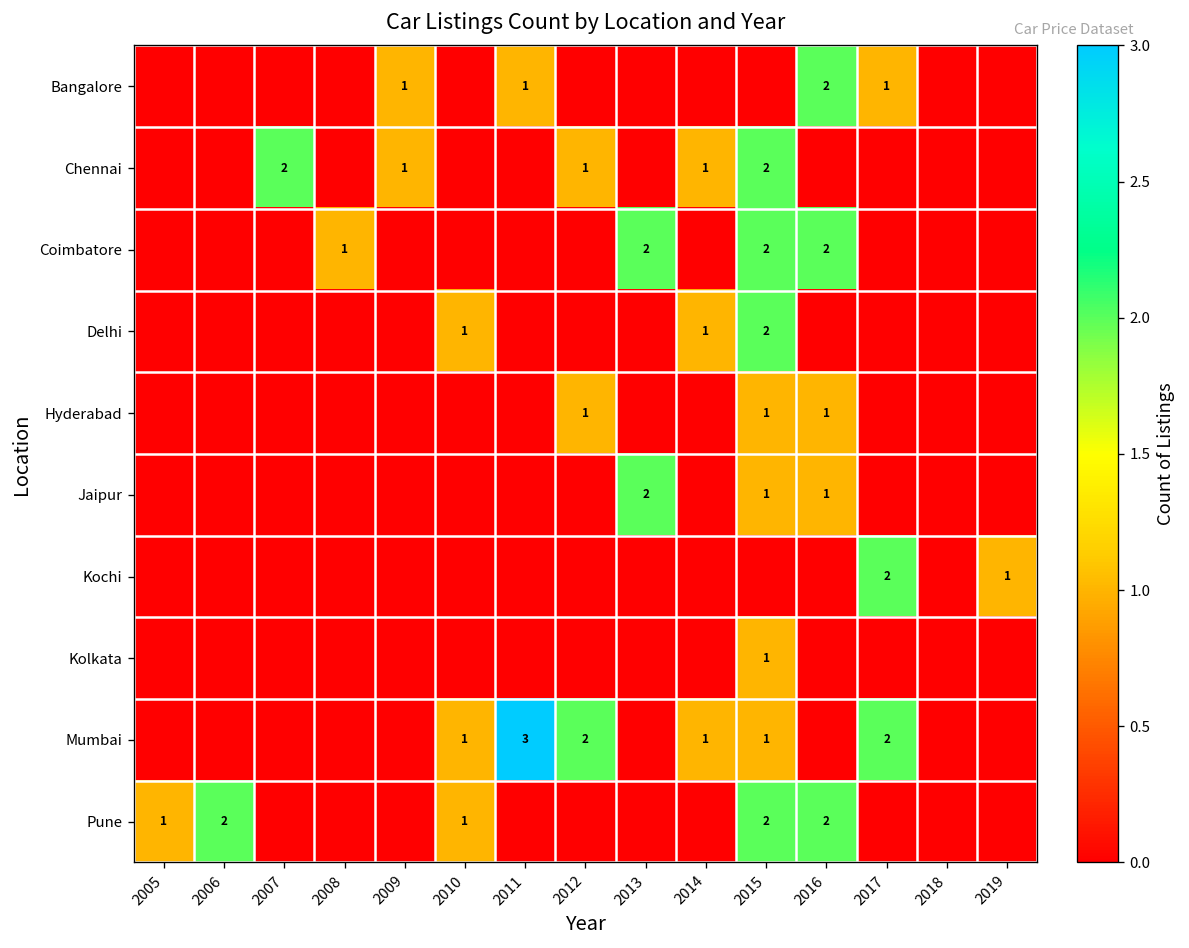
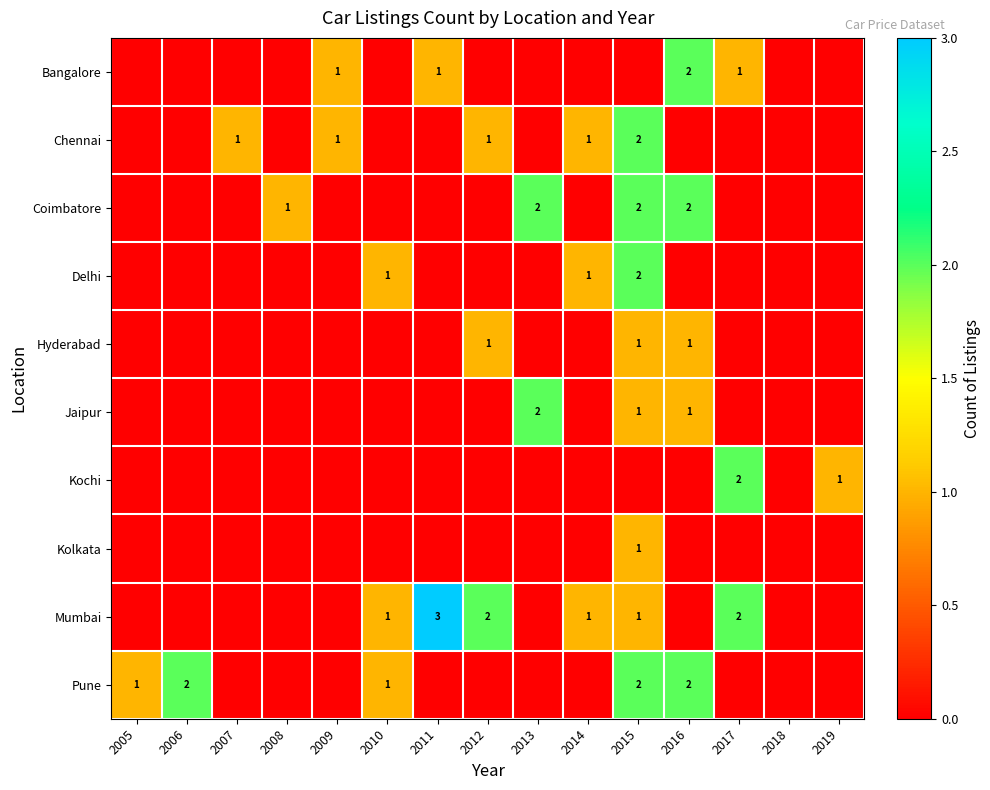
Chennai, 2007: 2 -> 1
